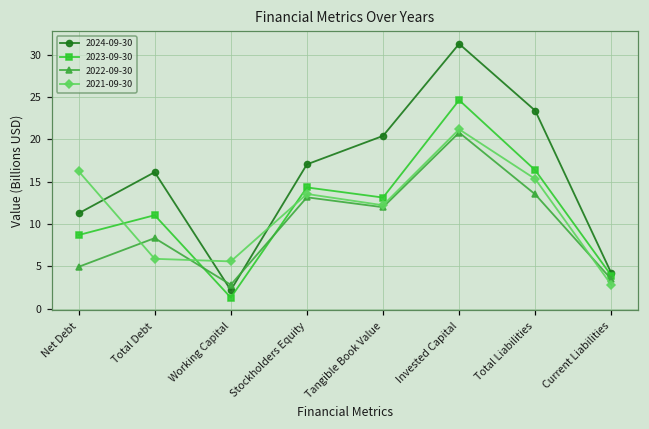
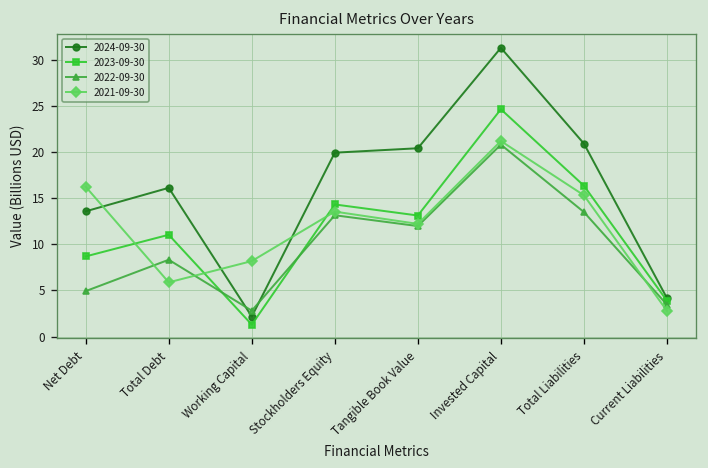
2024-09-30, Net Debt: 11 -> 14
2021-09-30, Working Capital: 6 -> 8
2024-09-30, Stockholders Equity: 17 -> 20
2024-09-30, Total Liabilities: 23 -> 21
